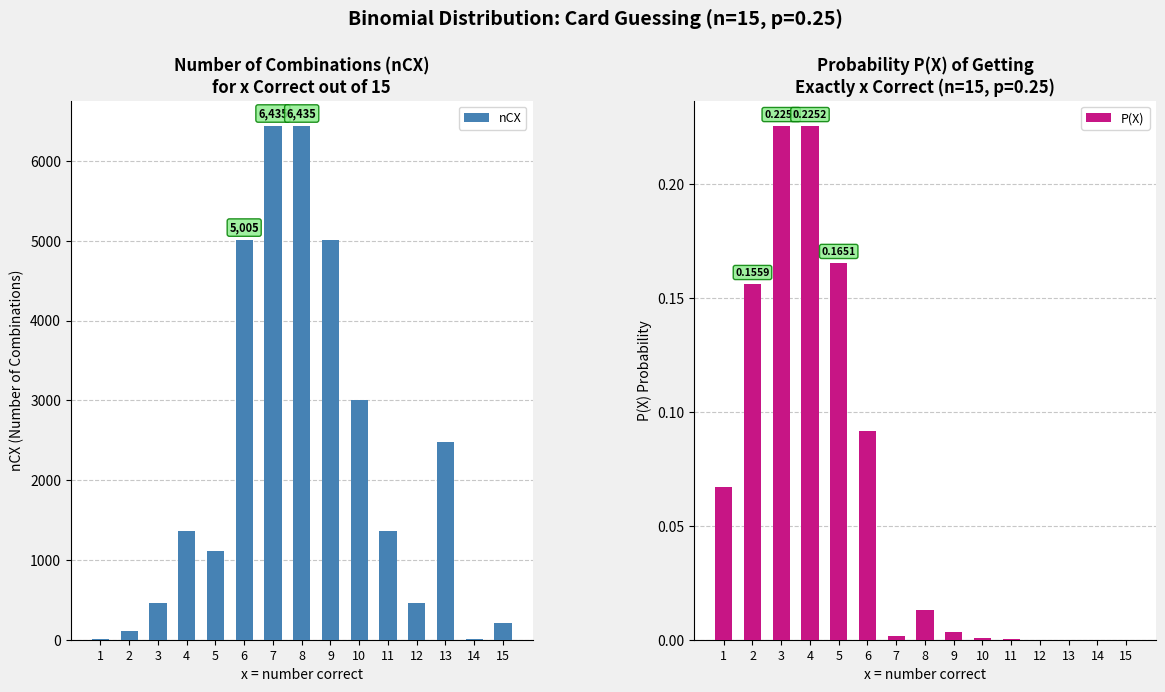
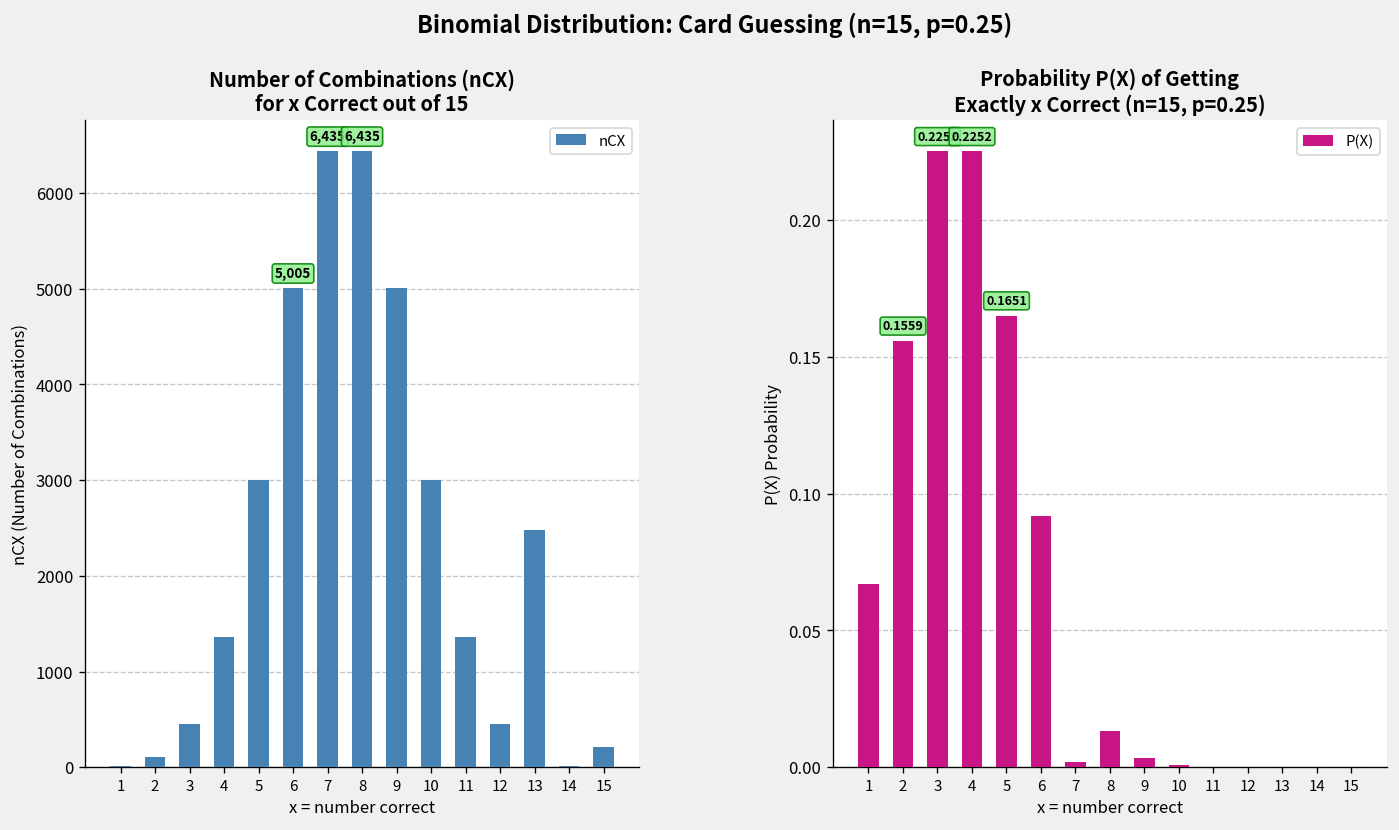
Number of Combinations (nCX) for x Correct out of 15, 5: 1100 -> 3000
